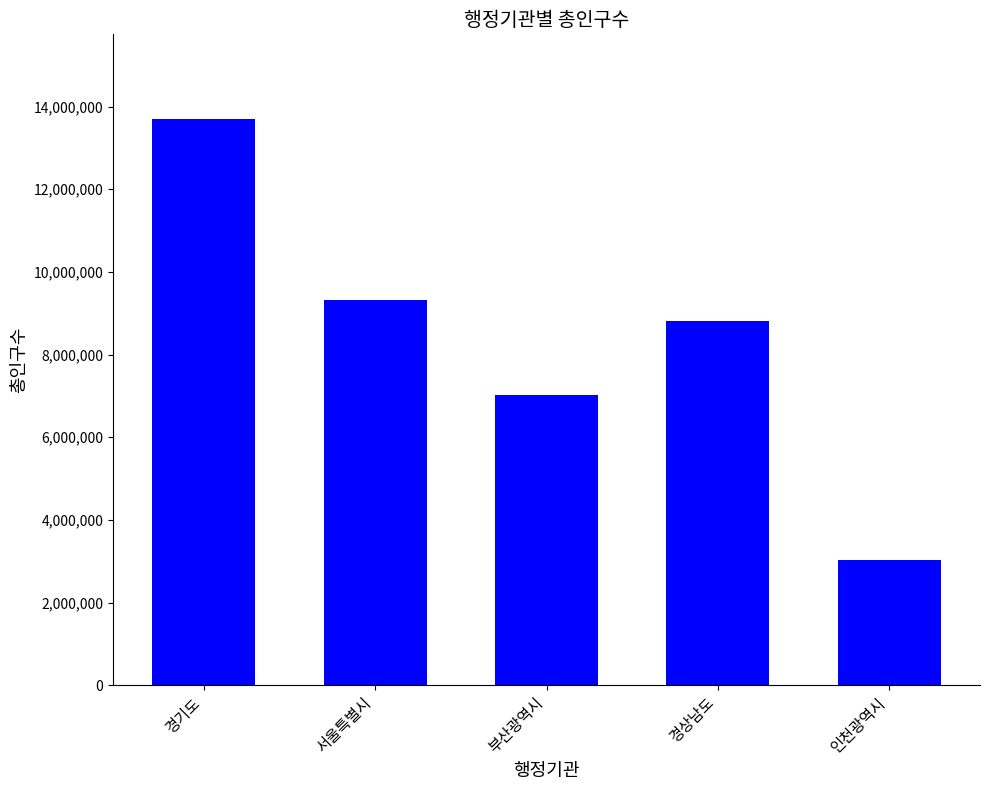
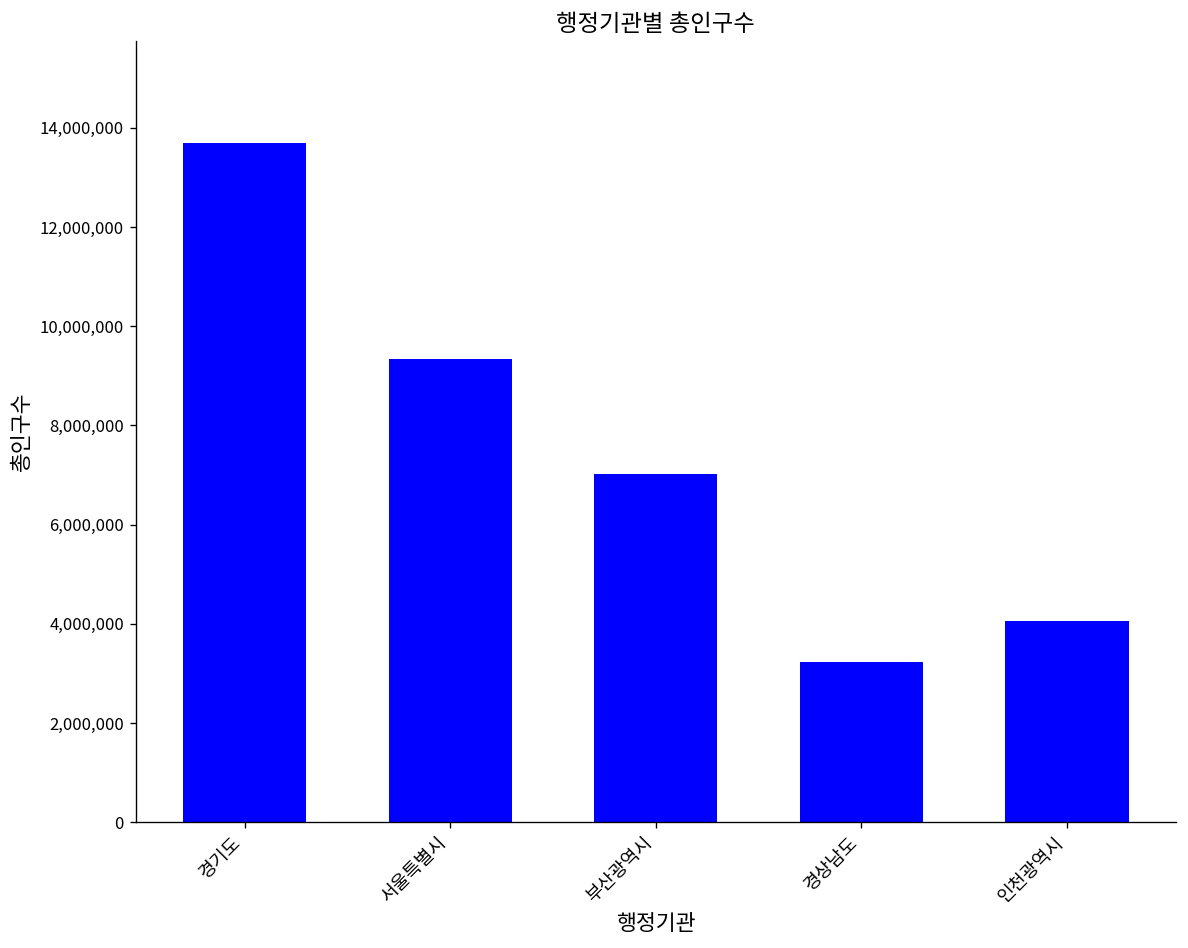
경상남도: 8,800,000 -> 3,200,000
인천광역시: 3,000,000 -> 4,100,000
